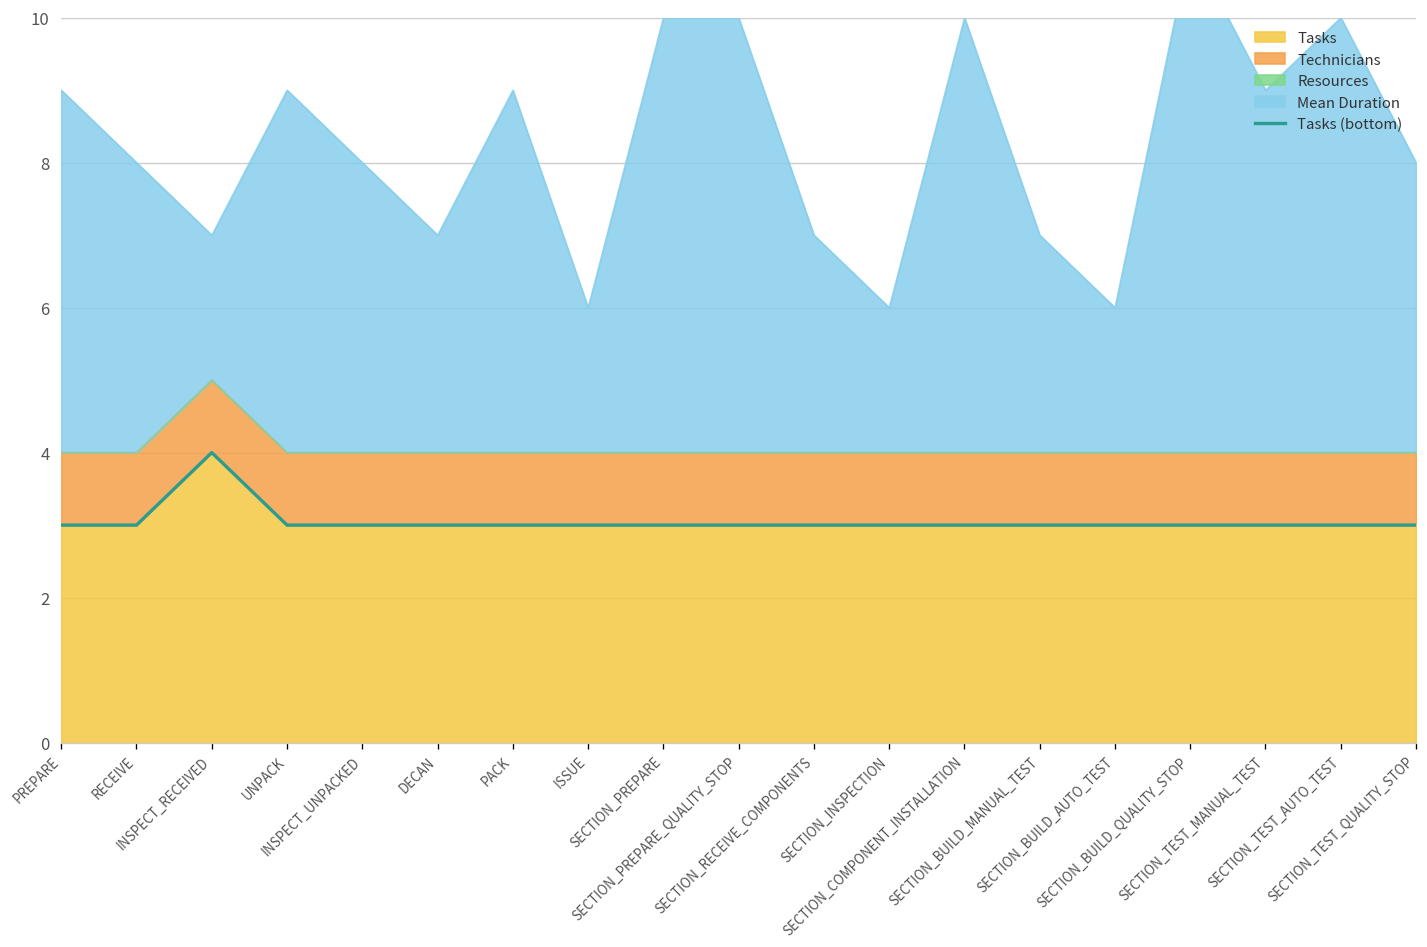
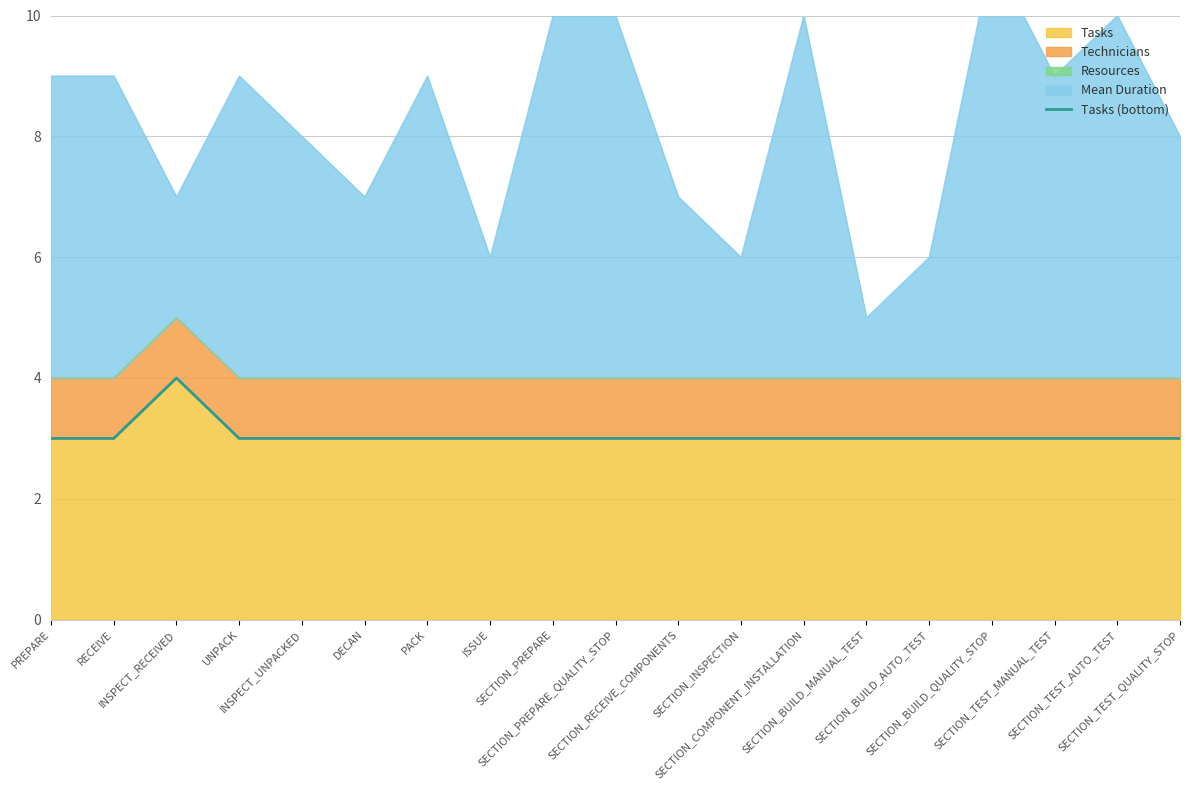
Mean Duration, RECEIVE: 4 -> 5
Mean Duration, SECTION_BUILD_MANUAL_TEST: 3 -> 1
